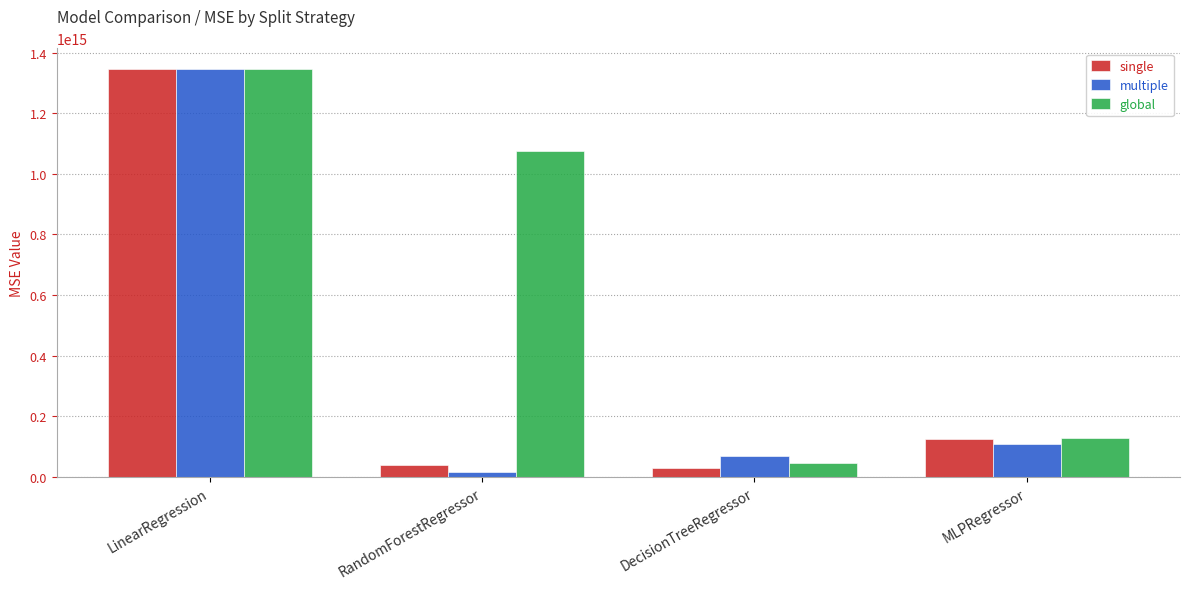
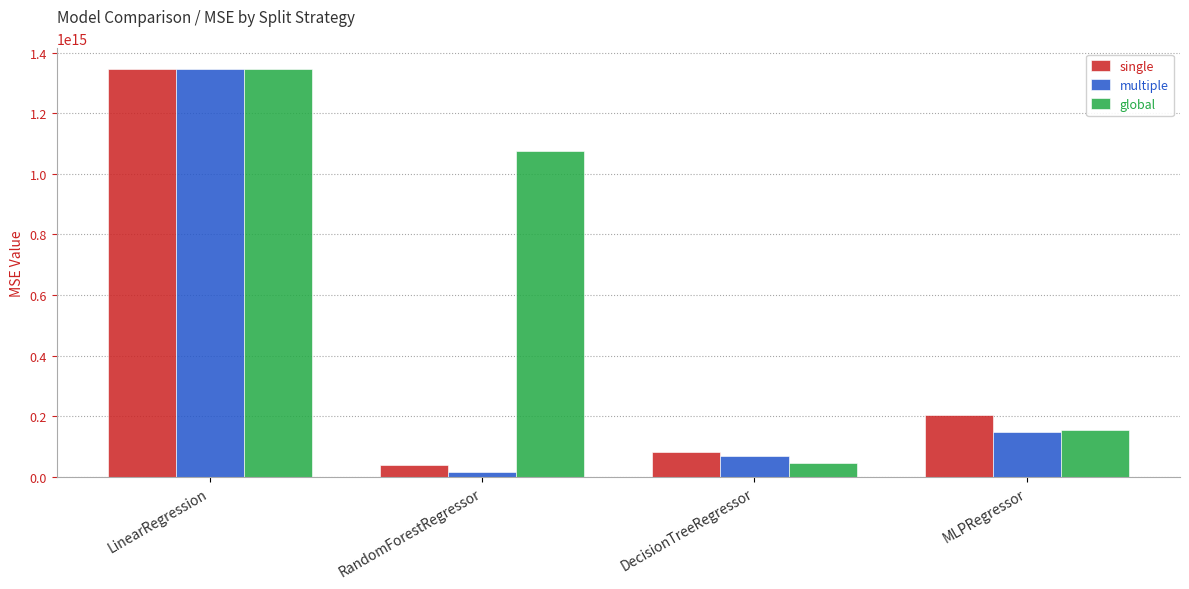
single, DecisionTreeRegressor: 30000000000000 -> 80000000000000
single, MLPRegressor: 130000000000000 -> 200000000000000
multiple, MLPRegressor: 110000000000000 -> 150000000000000
global, MLPRegressor: 130000000000000 -> 150000000000000
